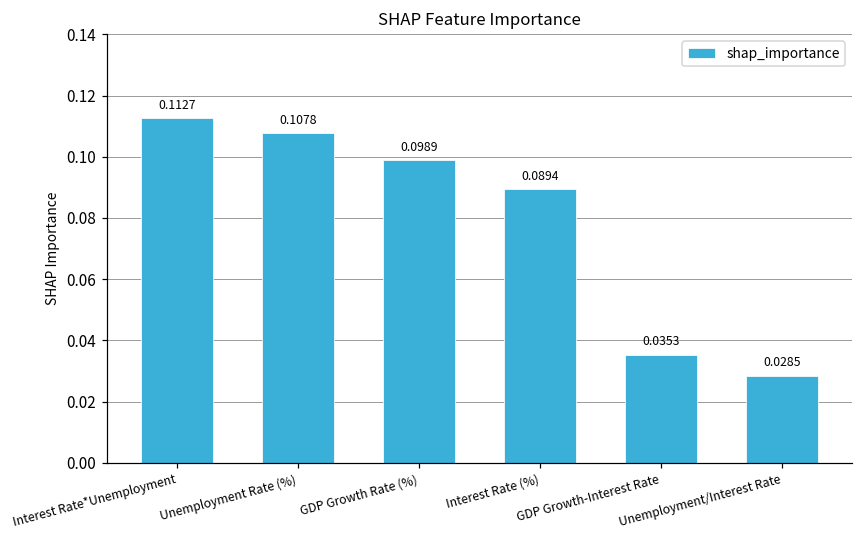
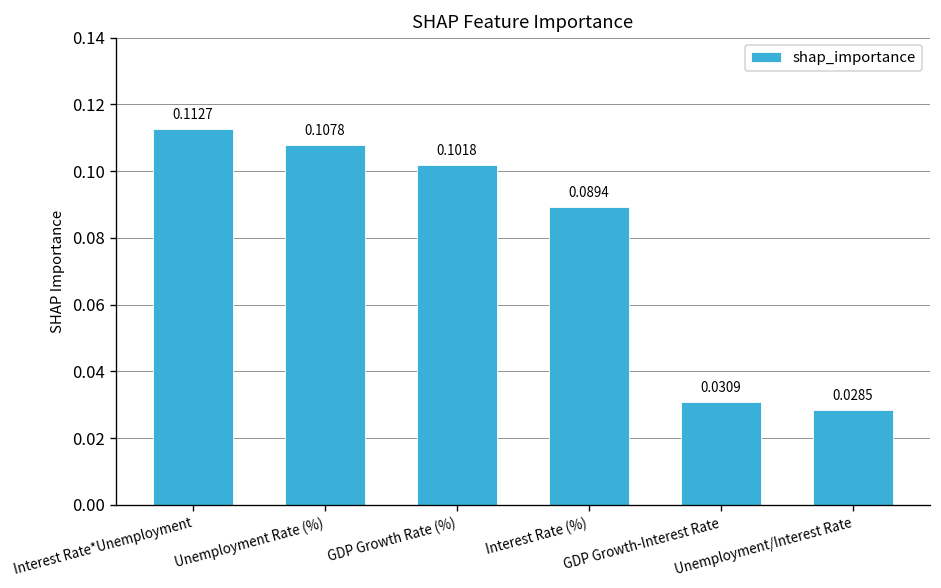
GDP Growth Rate (%): 0.0989 -> 0.1018
GDP Growth-Interest Rate: 0.0353 -> 0.0309
